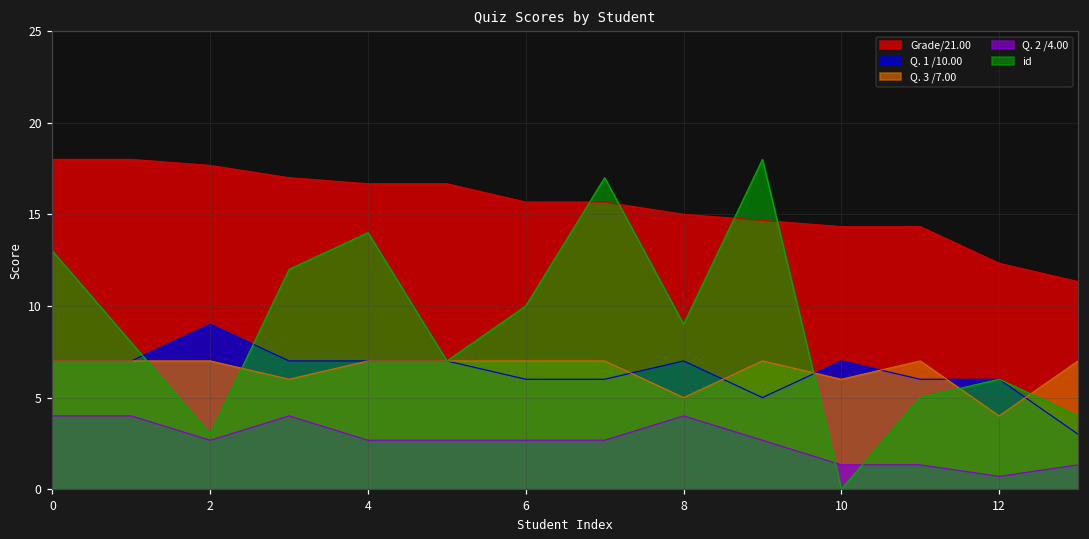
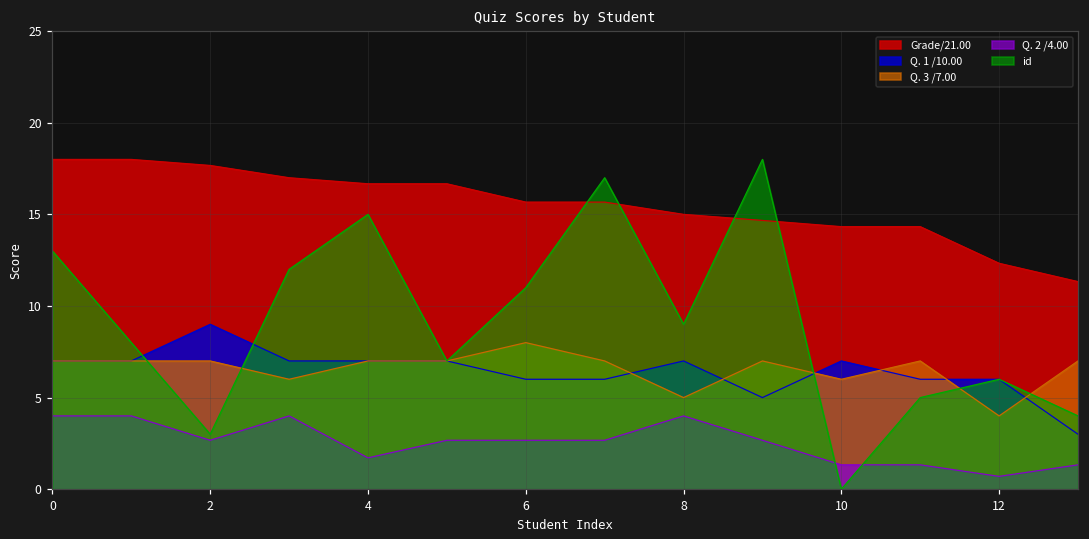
Q. 2 /4.00, 4: 2.7 -> 1.7
id, 4: 14 -> 15
Q. 3 /7.00, 6: 7 -> 8
id, 6: 10 -> 11
